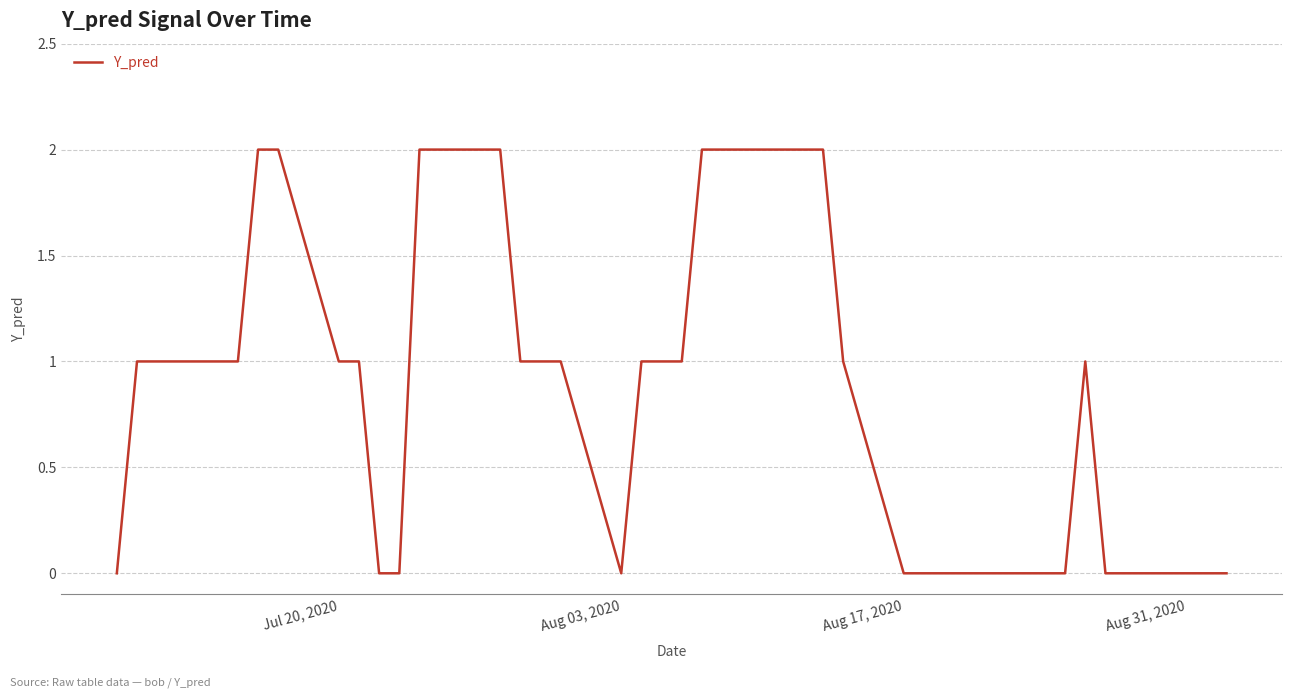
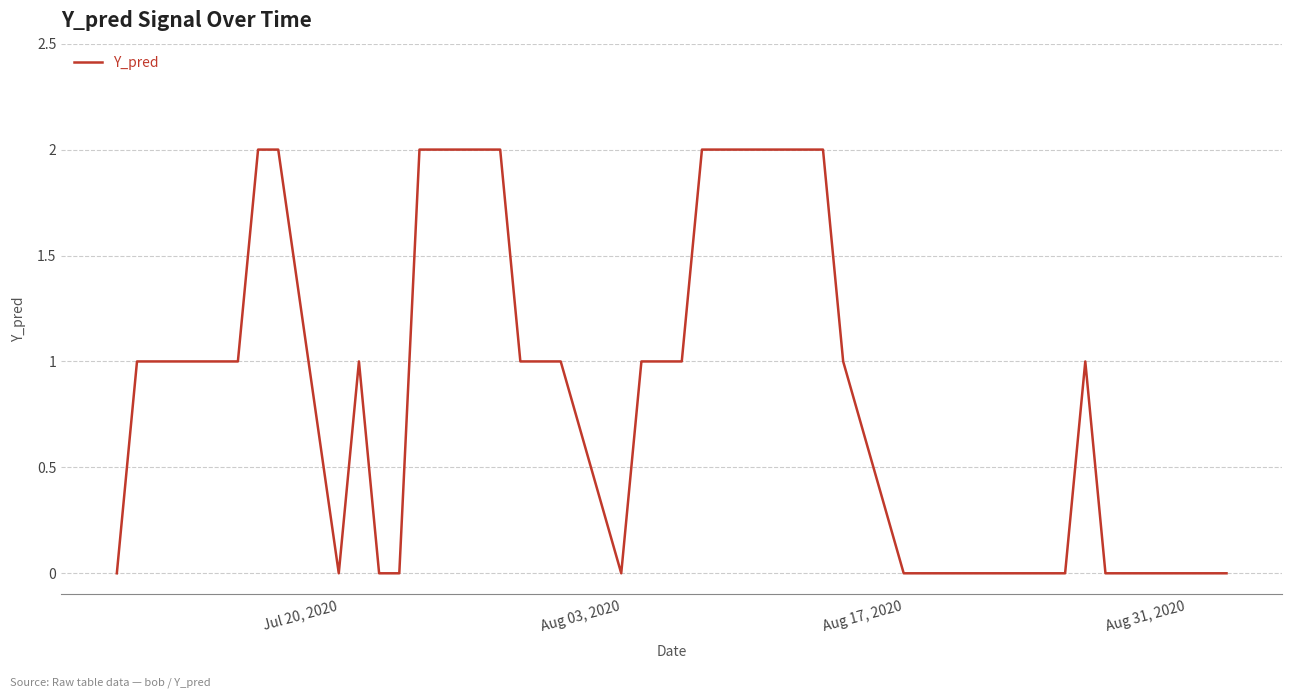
Jul 20, 2020: 1 -> 0
